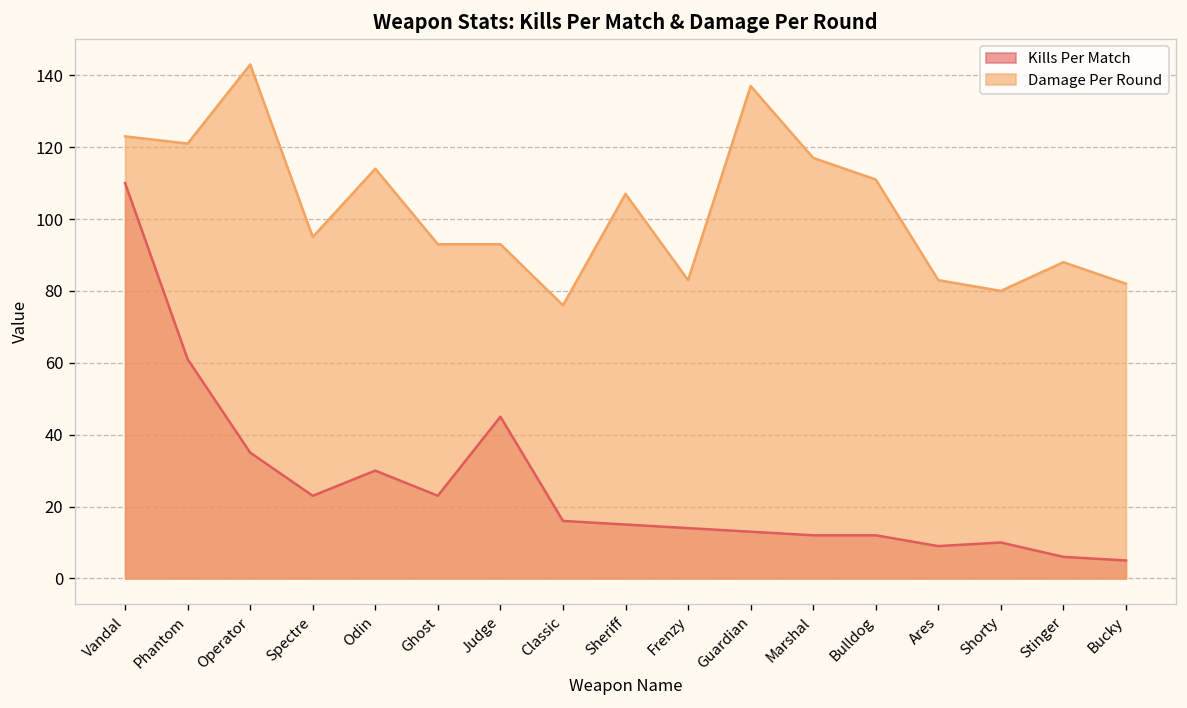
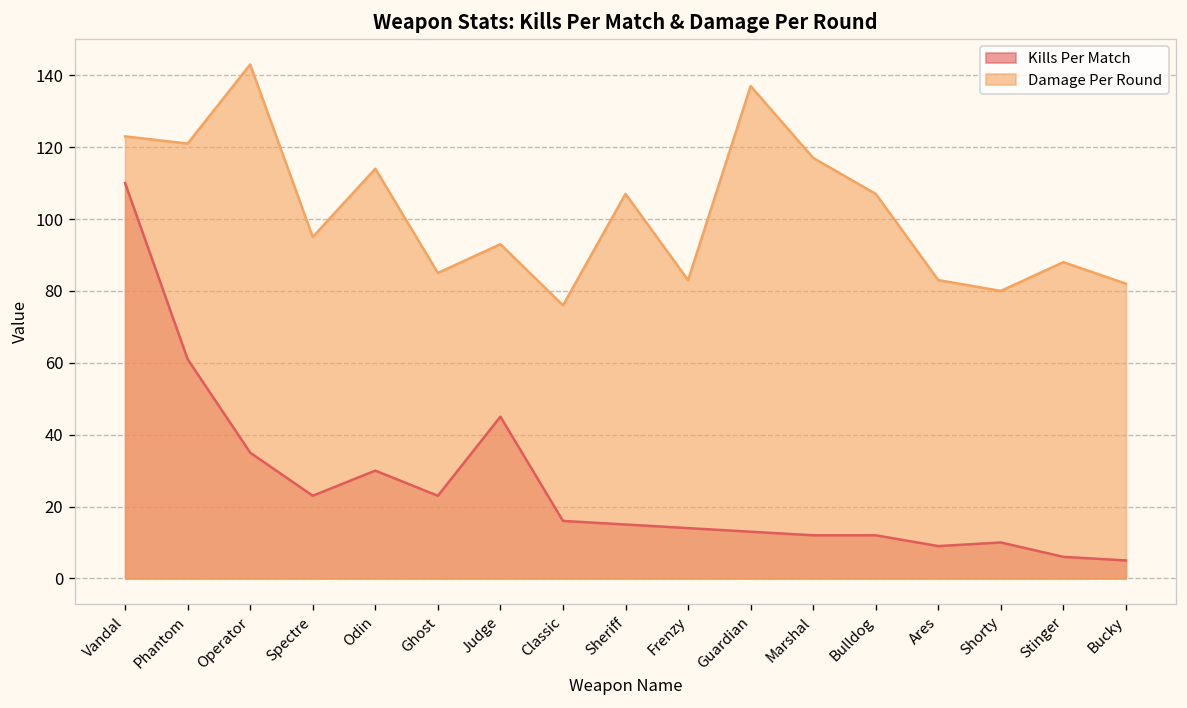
Damage Per Round, Ghost: 93 -> 85
Damage Per Round, Bulldog: 111 -> 107
